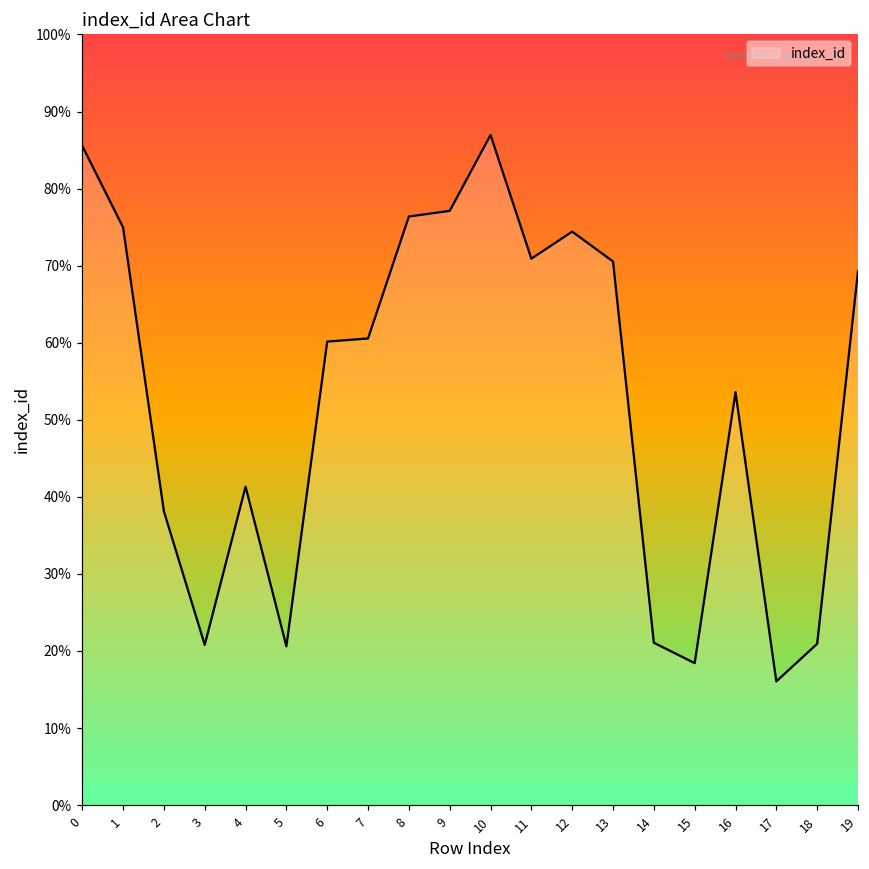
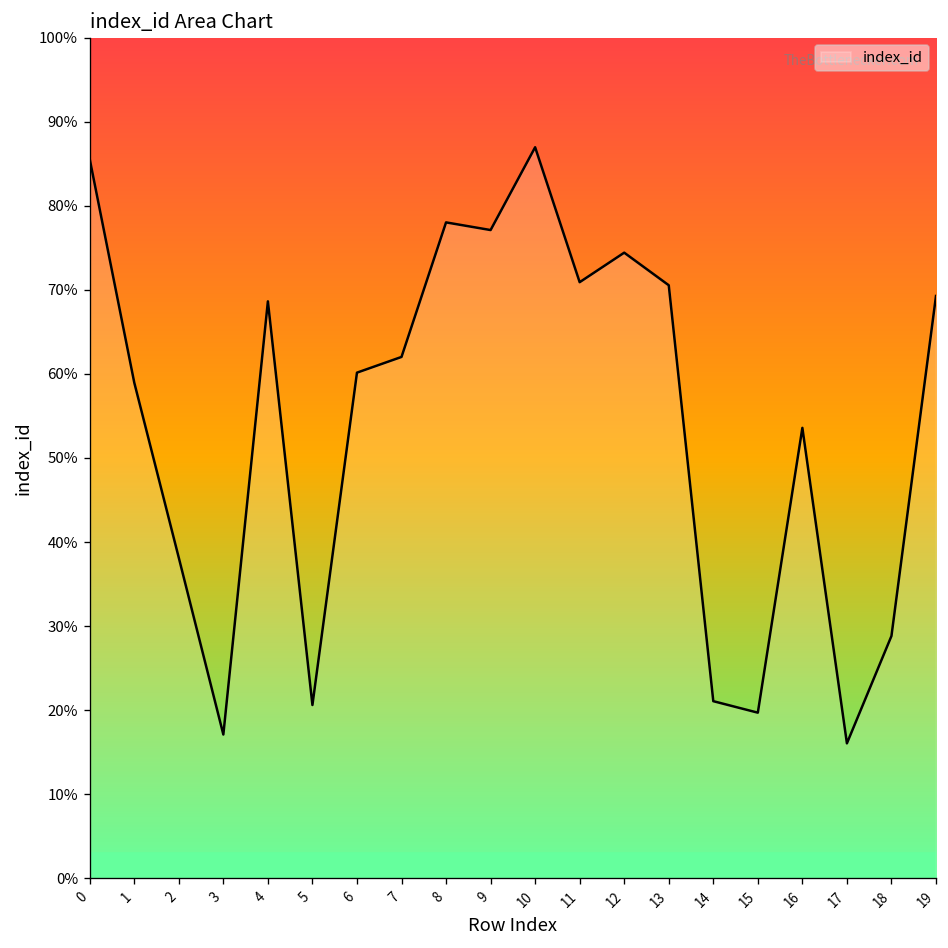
1: 75% -> 59%
3: 21% -> 17%
4: 41% -> 69%
7: 61% -> 62%
8: 76% -> 78%
15: 18% -> 20%
18: 21% -> 29%
